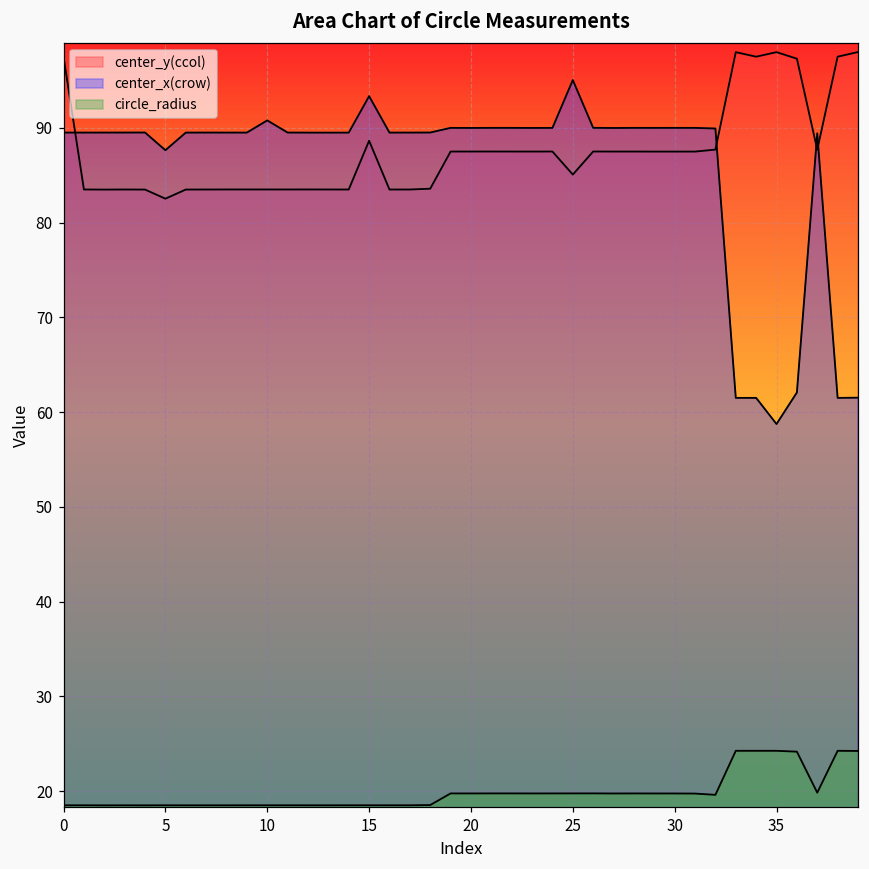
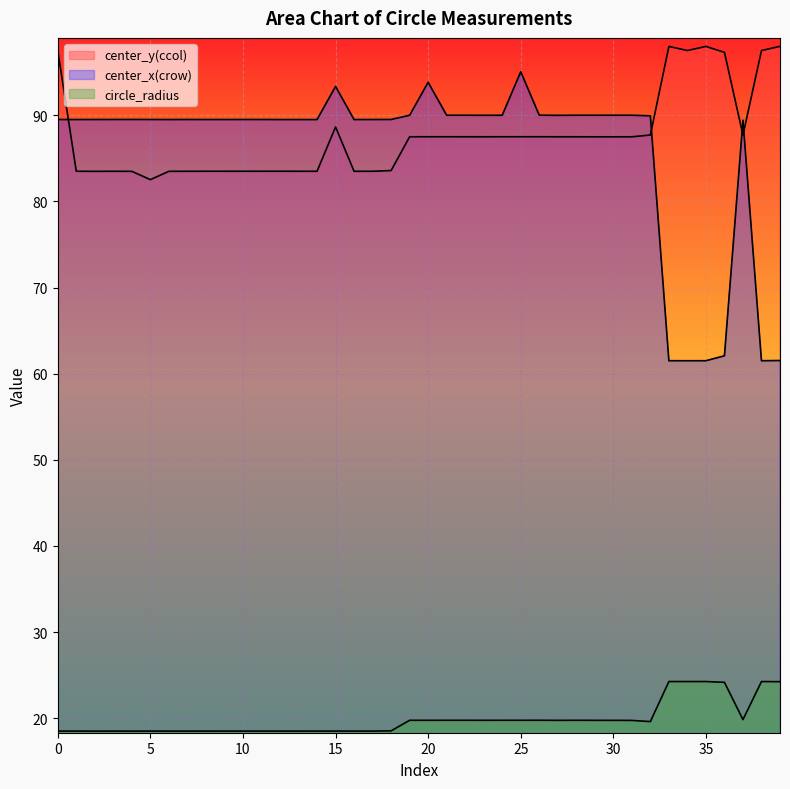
center_x(crow), 5: 88 -> 90
center_x(crow), 10: 91 -> 90
center_x(crow), 20: 90 -> 94
center_y(ccol), 25: 85 -> 88
center_x(crow), 35: 59 -> 62
